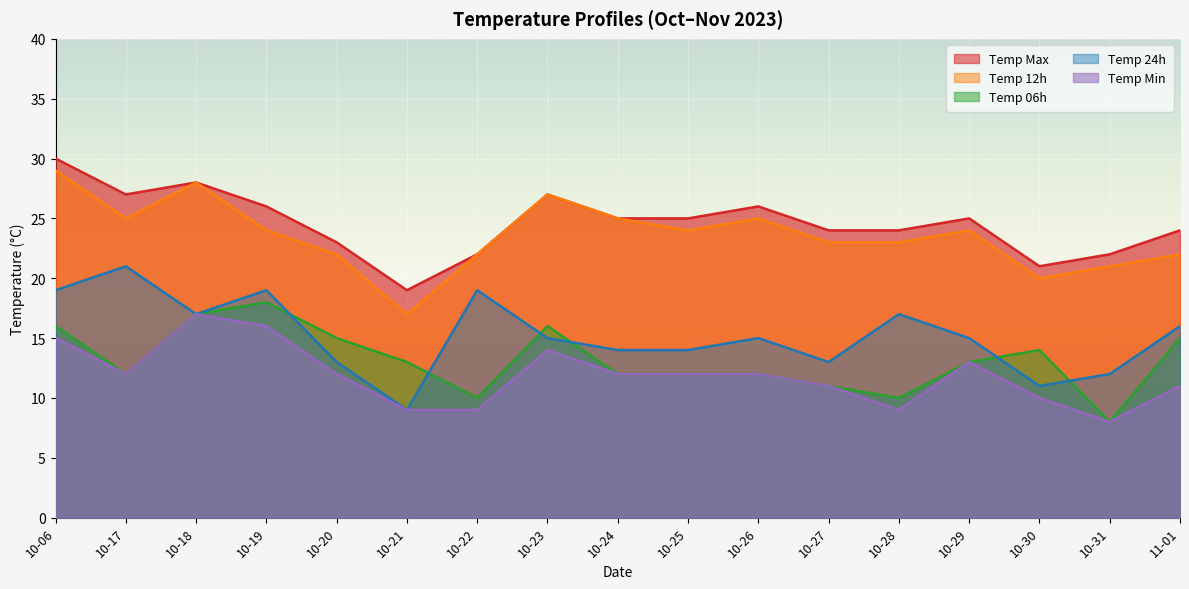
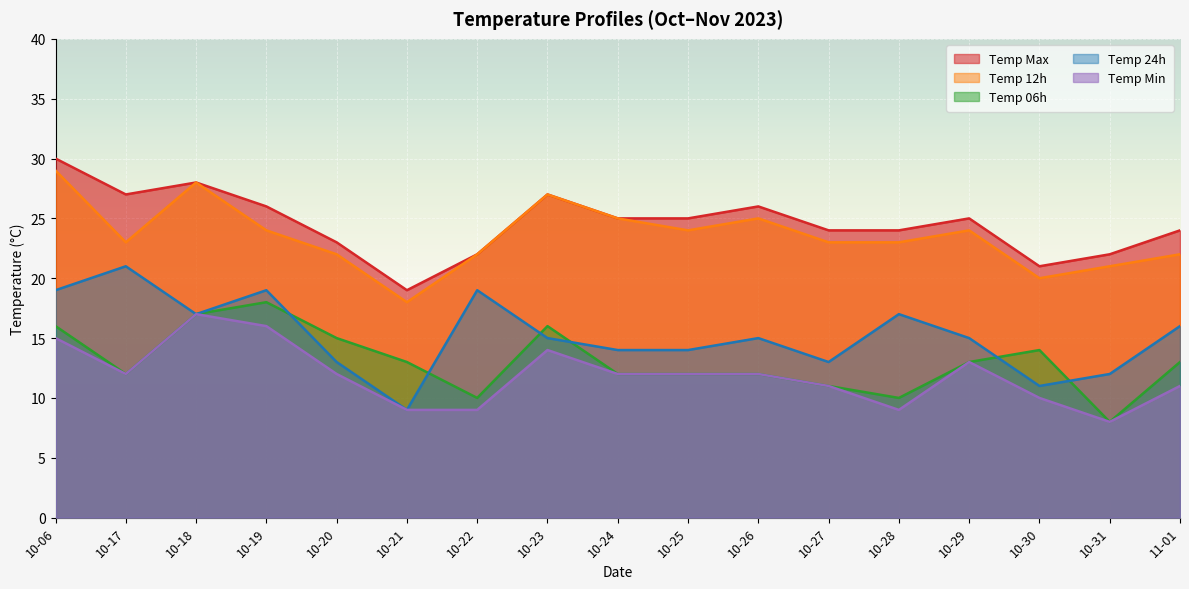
Temp 12h, 10-17: 25 -> 23
Temp 12h, 10-21: 17 -> 18
Temp 06h, 11-01: 15 -> 13
